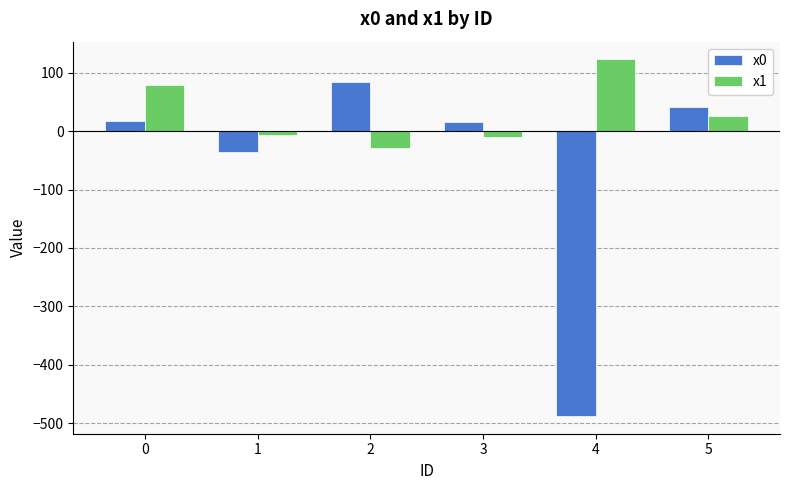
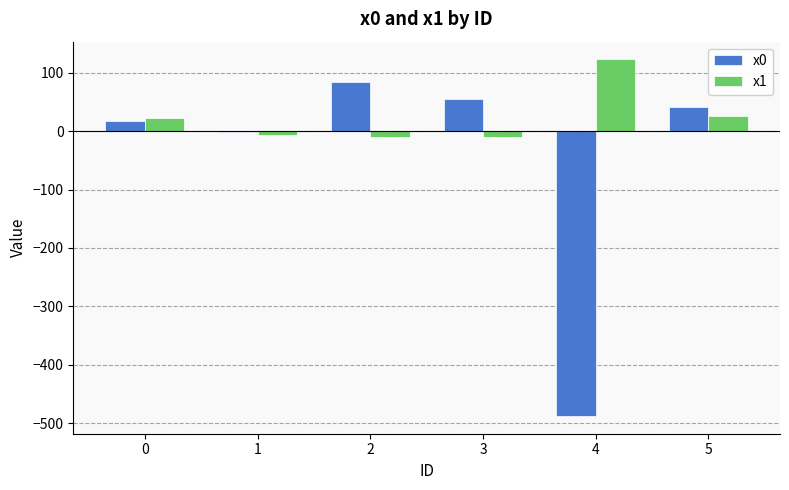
x1, 0: 80 -> 20
x0, 1: -40 -> 0
x1, 2: -30 -> -10
x0, 3: 20 -> 60
